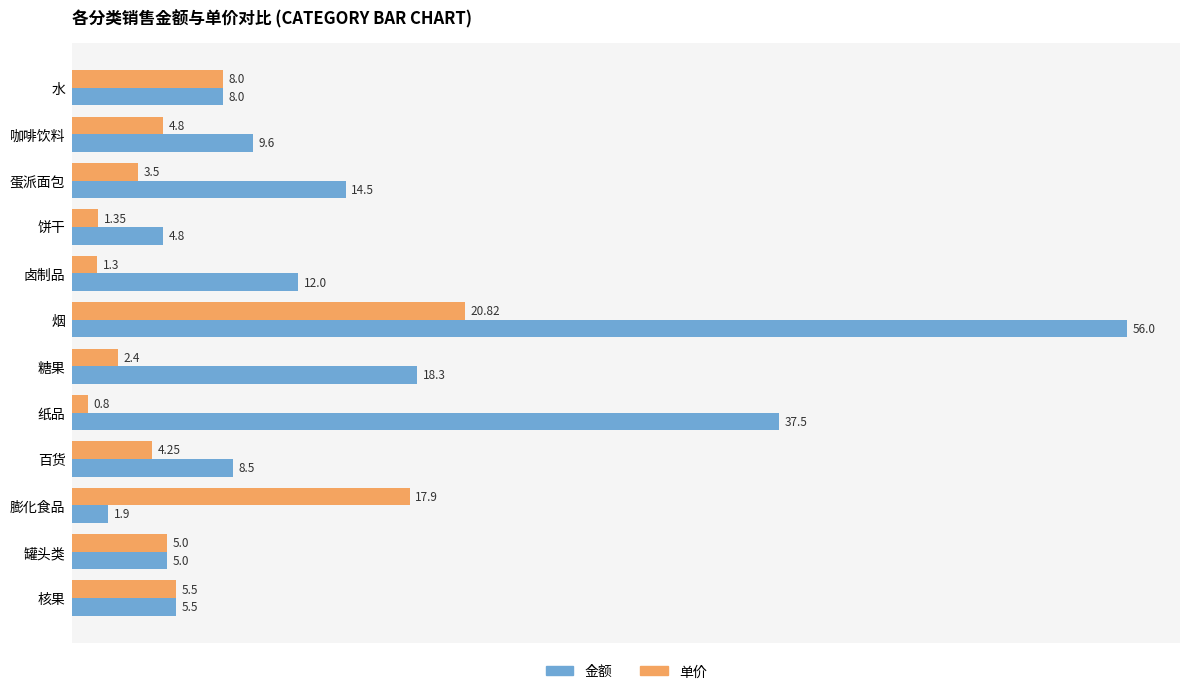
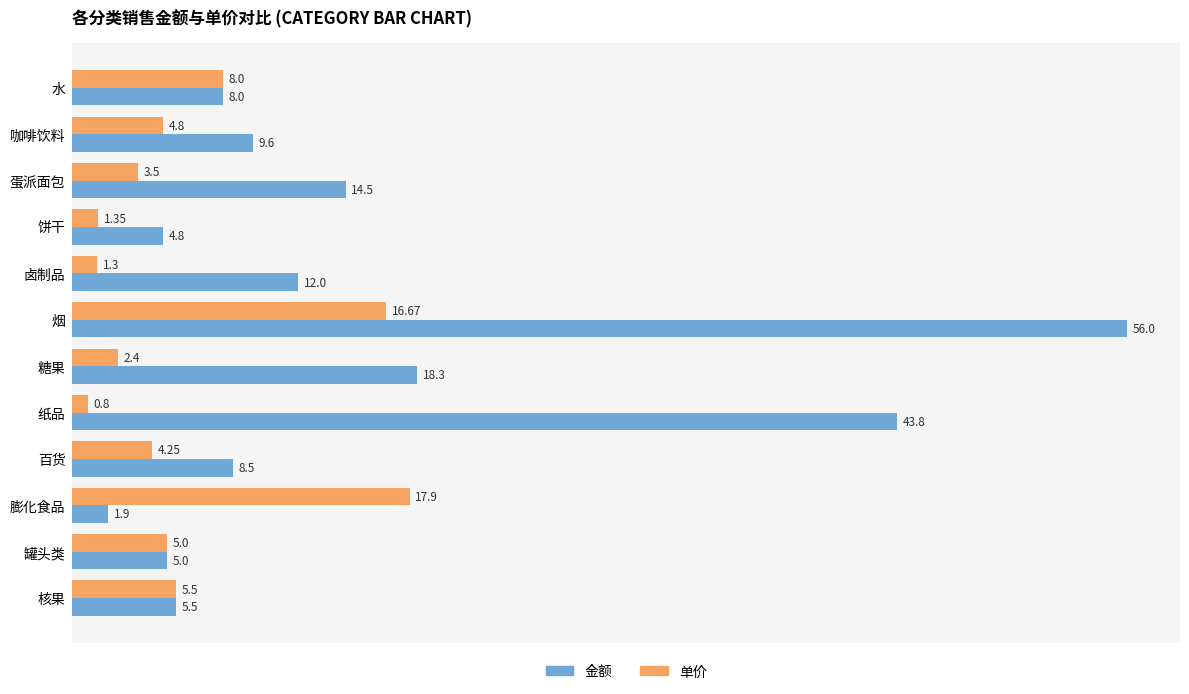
单价, 烟: 20.82 -> 16.67
金额, 纸品: 37.5 -> 43.8
